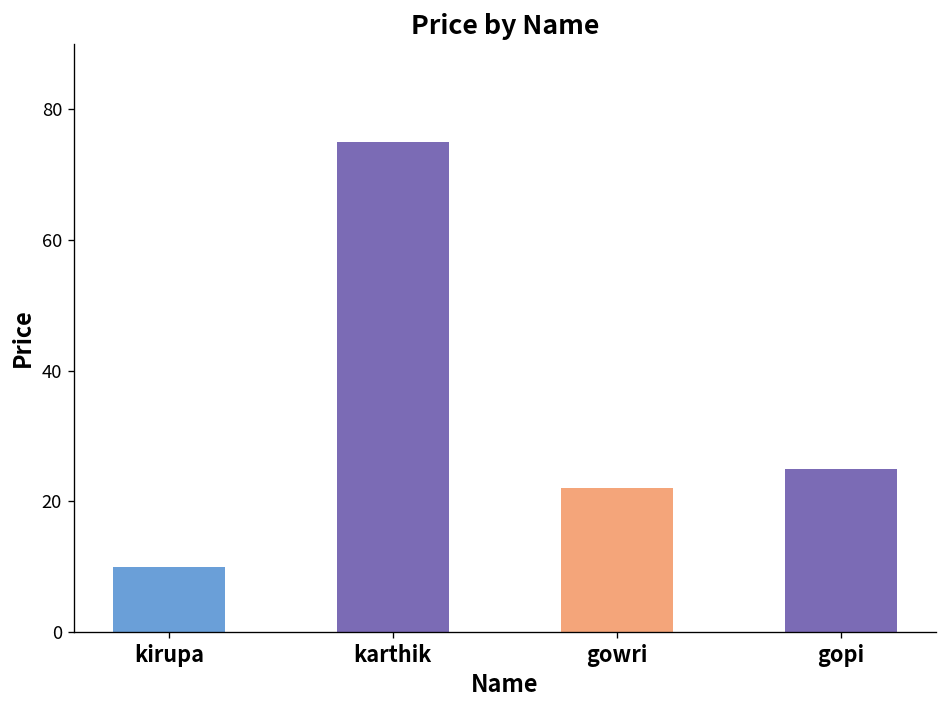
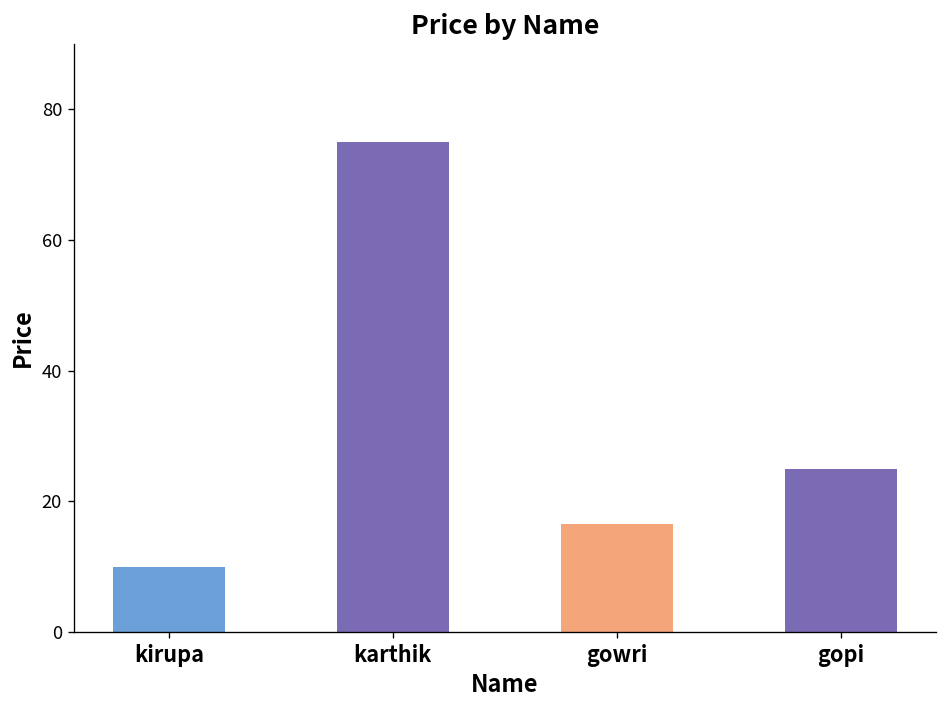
gowri: 22 -> 17
